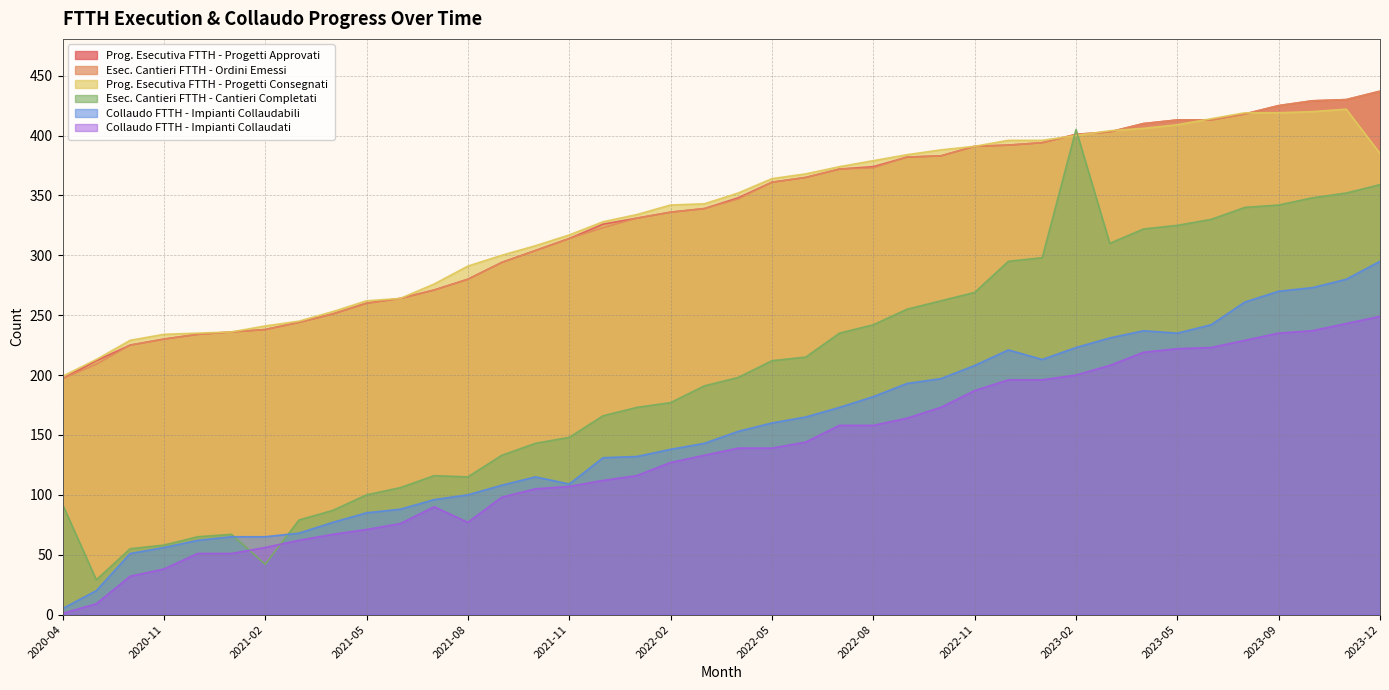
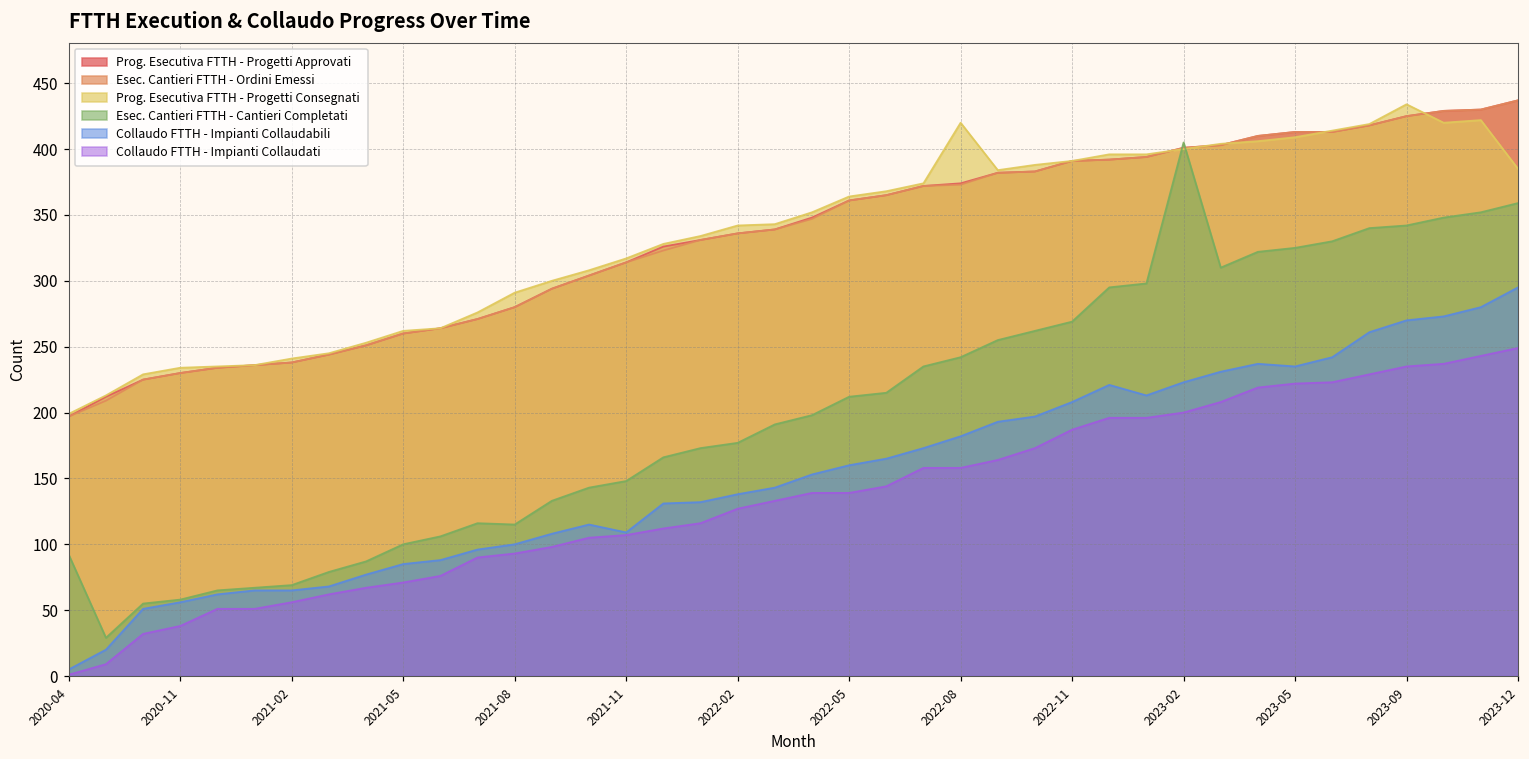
Esec. Cantieri FTTH - Cantieri Completati, 2021-02: 42 -> 69
Collaudo FTTH - Impianti Collaudati, 2021-08: 77 -> 93
Prog. Esecutiva FTTH - Progetti Consegnati, 2022-08: 379 -> 420
Prog. Esecutiva FTTH - Progetti Consegnati, 2023-09: 419 -> 434
